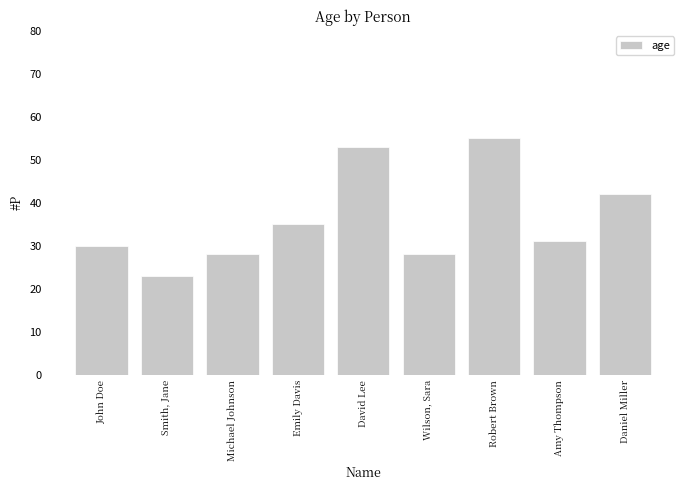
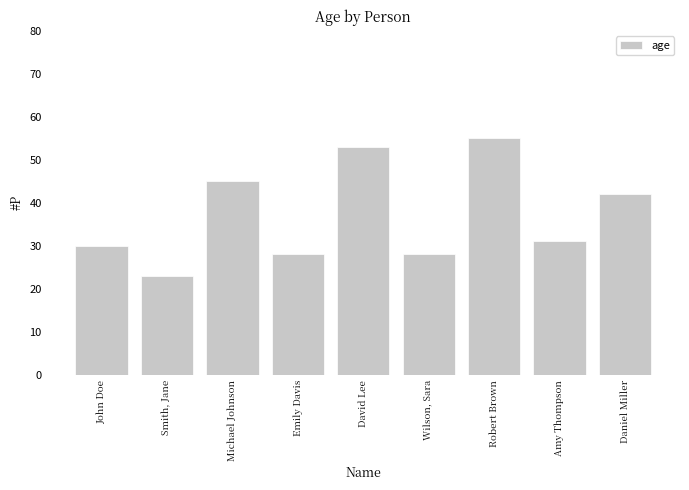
Michael Johnson: 28 -> 45
Emily Davis: 35 -> 28
